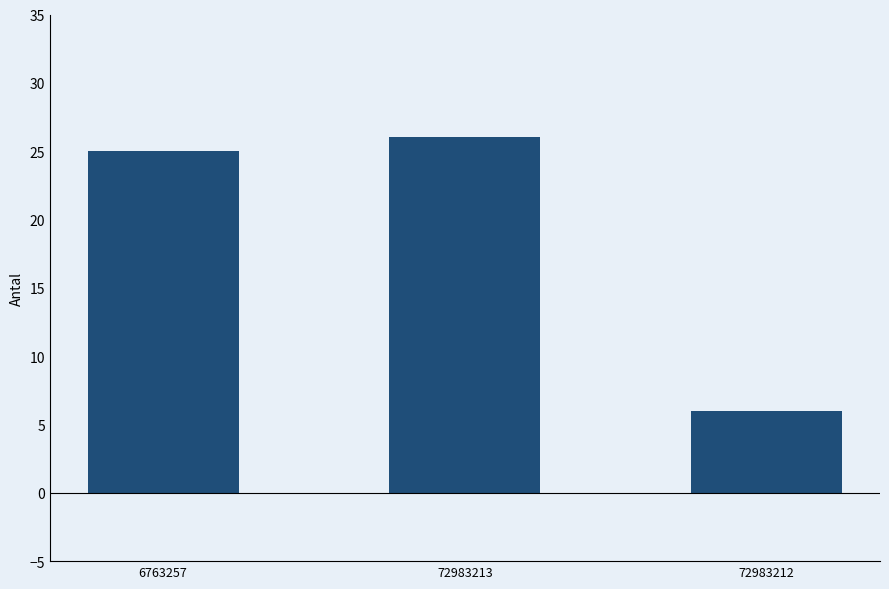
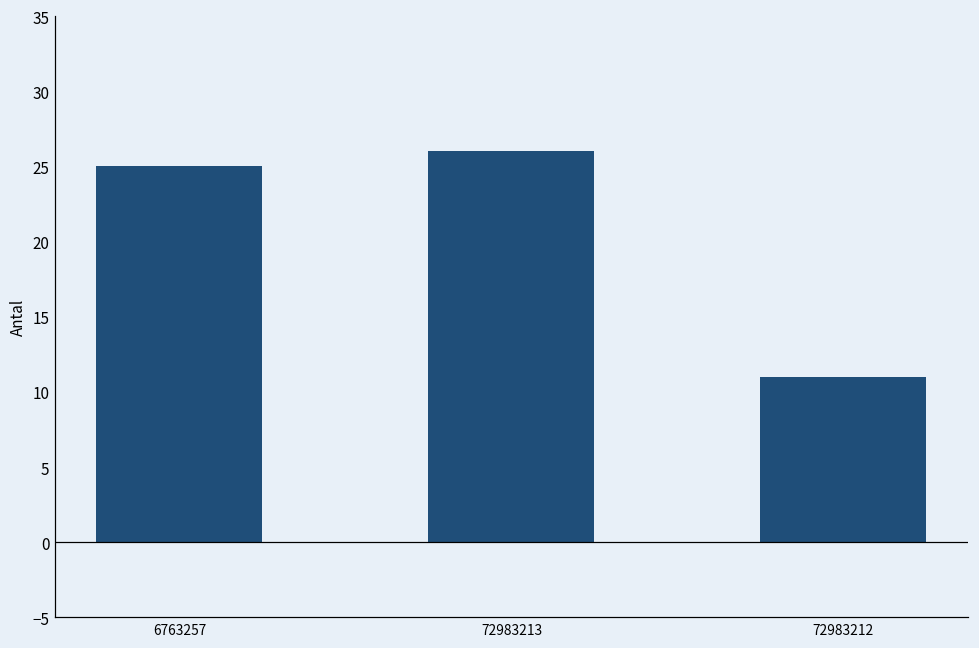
72983212: 6 -> 11
